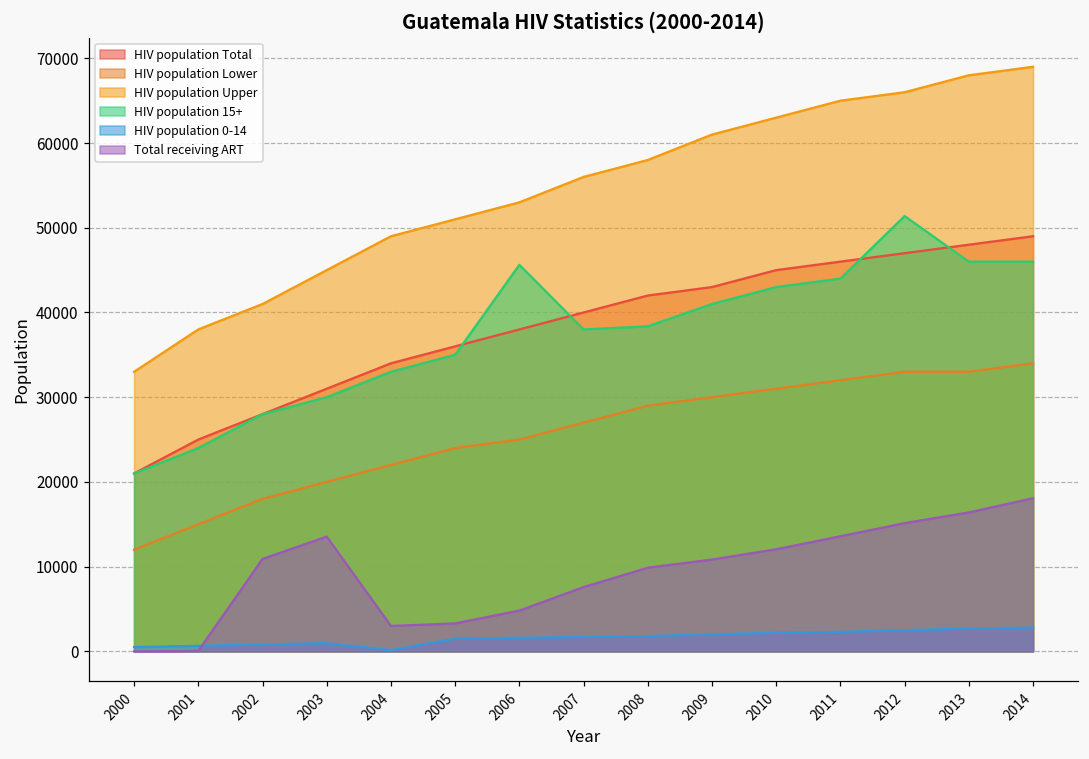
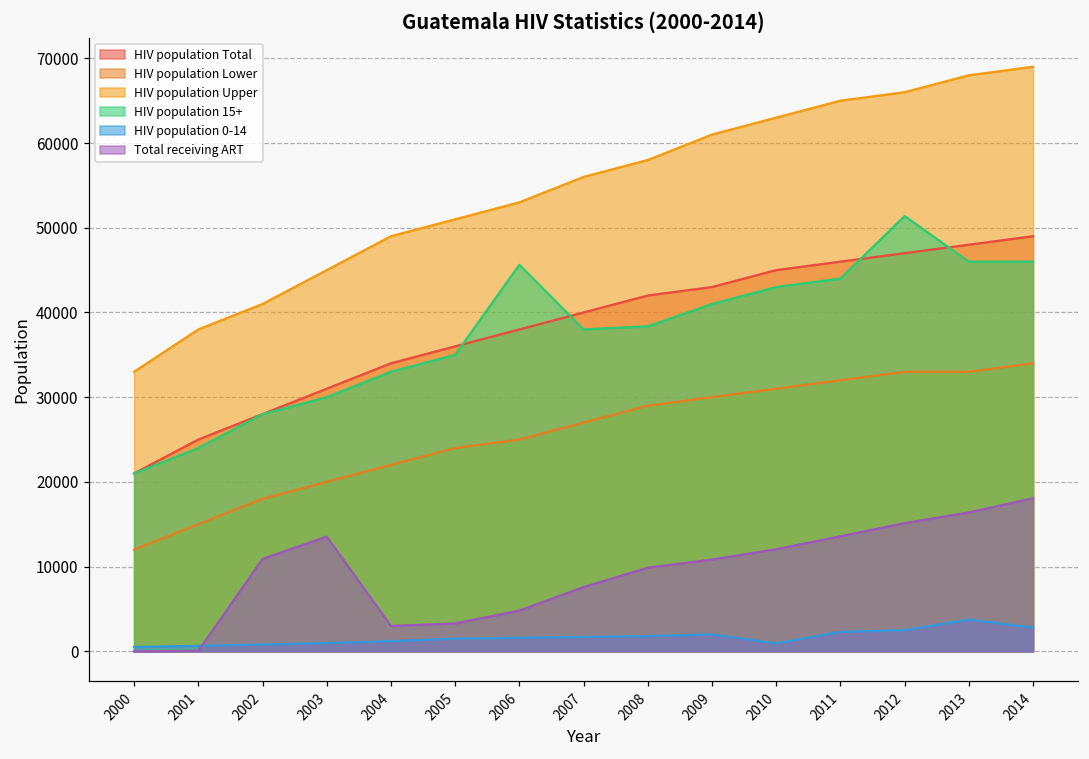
HIV population 0-14, 2004: 0 -> 1000
HIV population 0-14, 2010: 2000 -> 1000
HIV population 0-14, 2013: 3000 -> 4000
